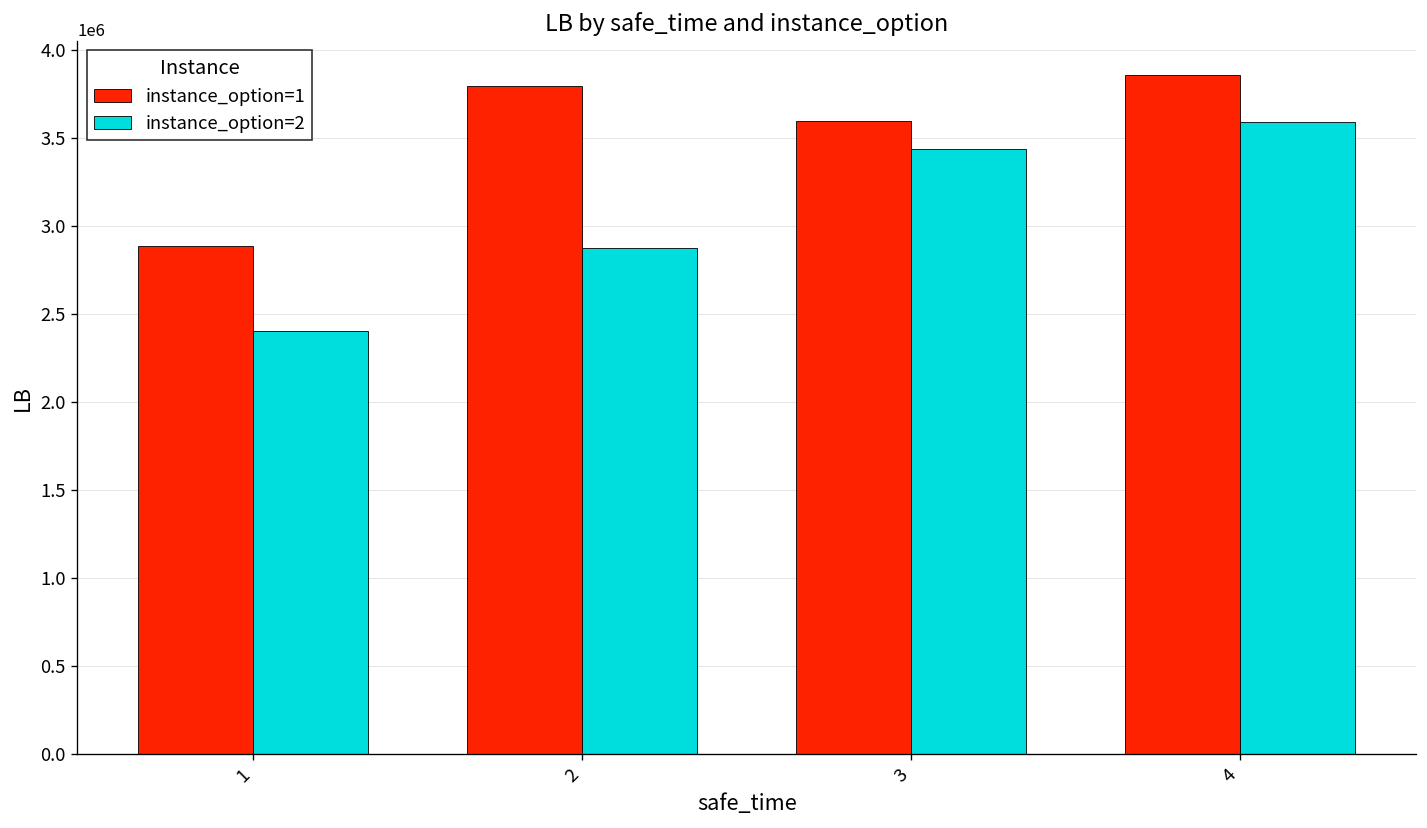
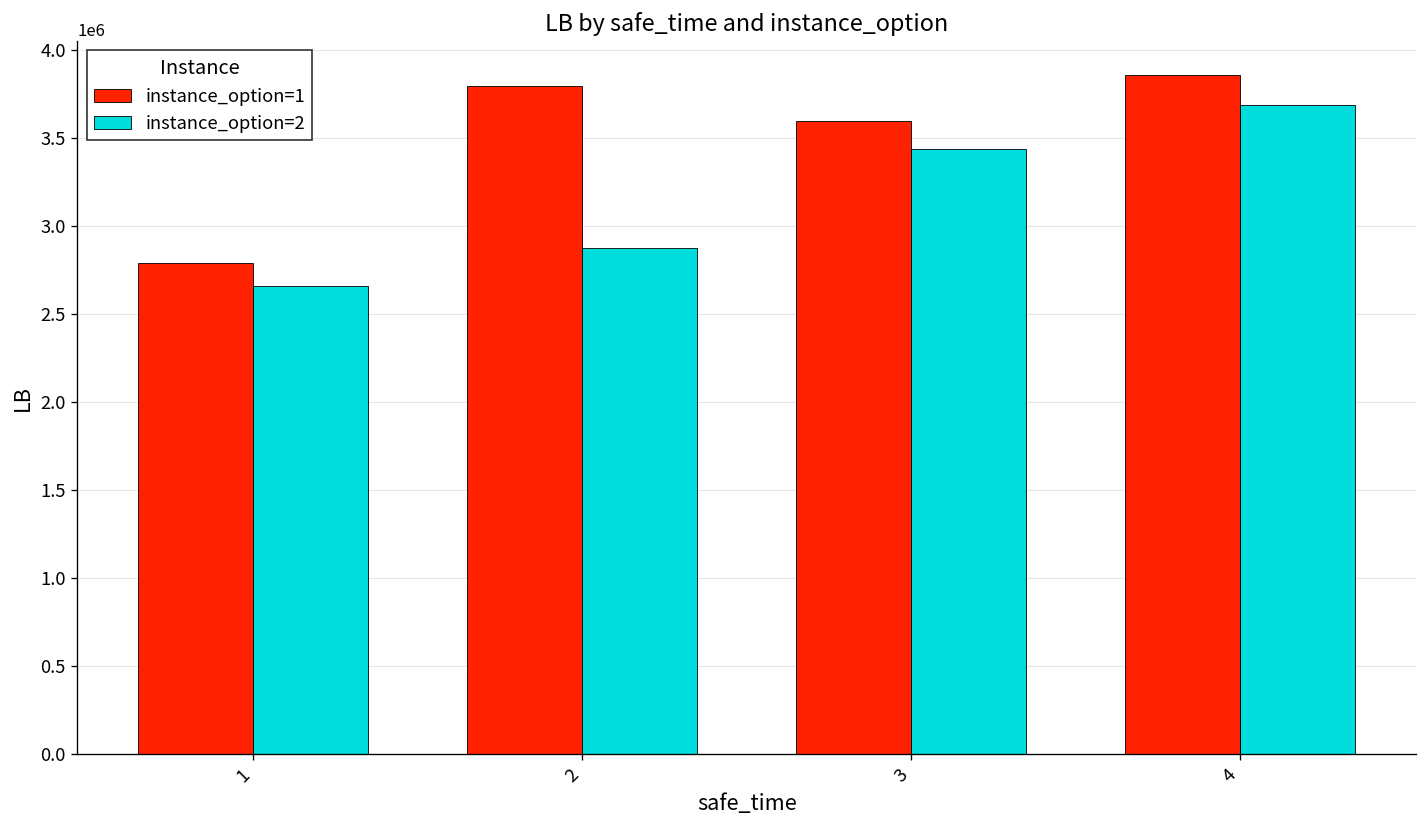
instance_option=1, 1: 2890000 -> 2790000
instance_option=2, 1: 2410000 -> 2660000
instance_option=2, 4: 3590000 -> 3690000
